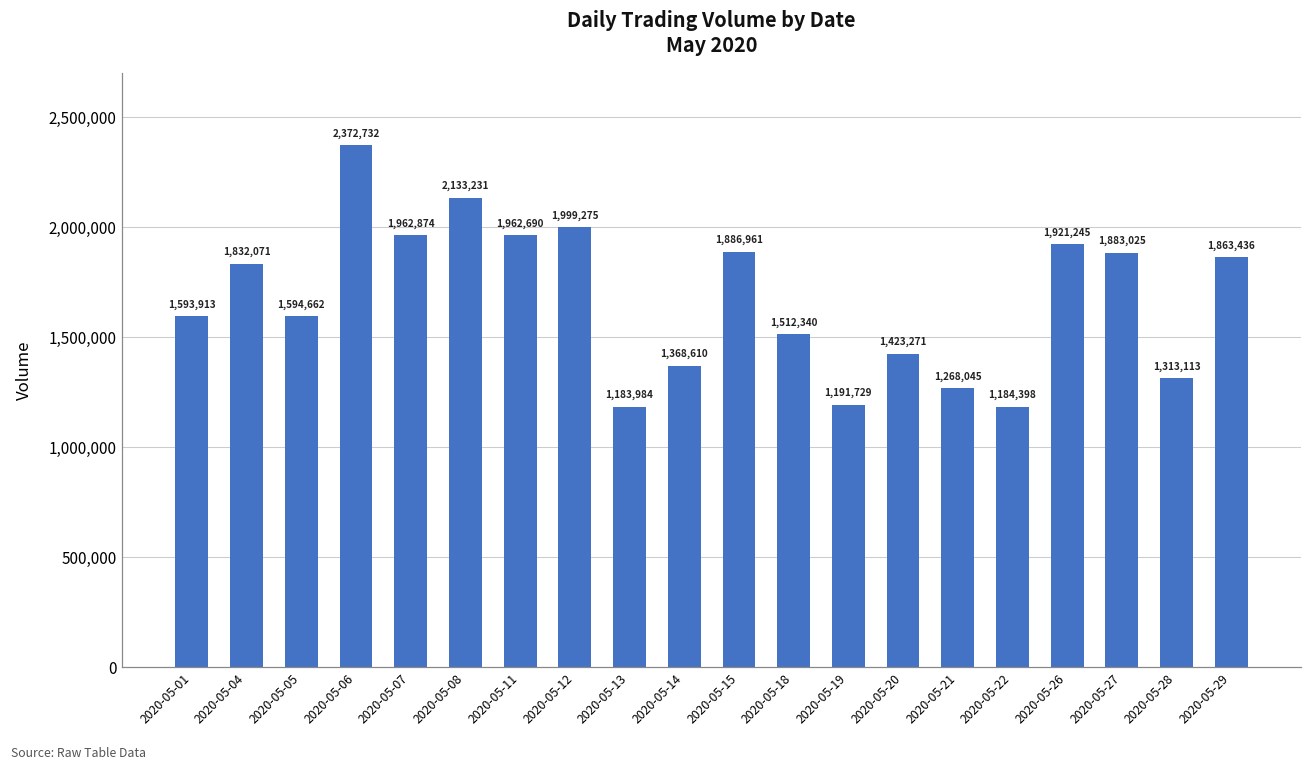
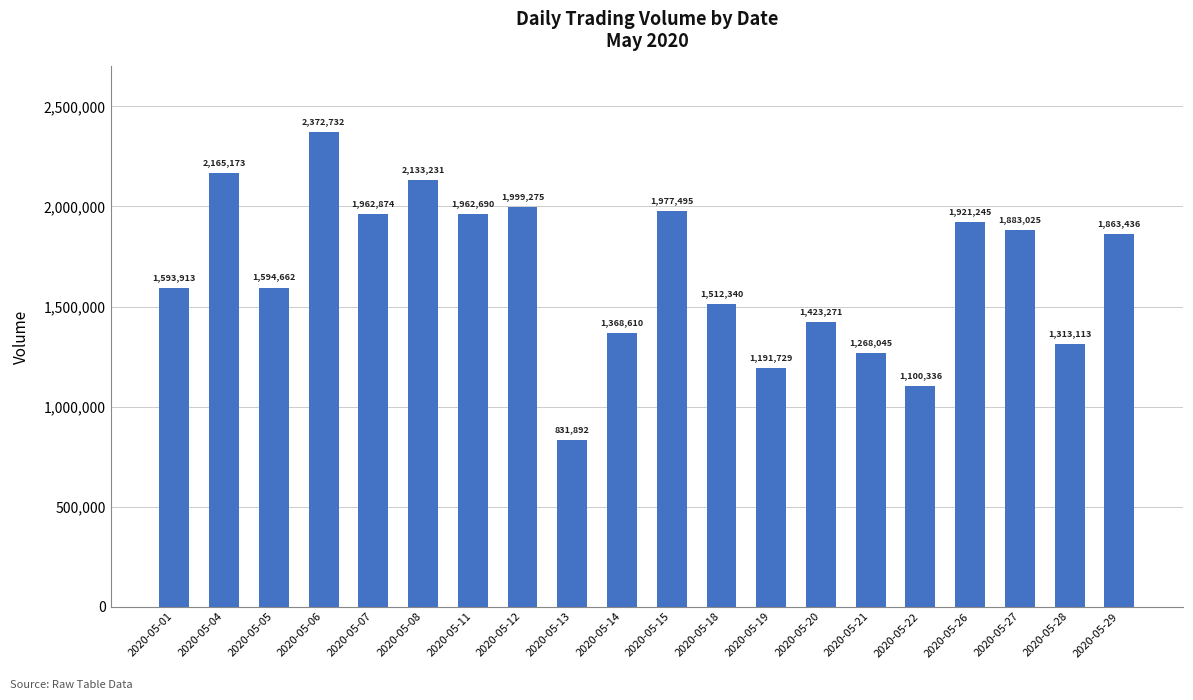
2020-05-04: 1,832,071 -> 2,165,173
2020-05-13: 1,183,984 -> 831,892
2020-05-15: 1,886,961 -> 1,977,495
2020-05-22: 1,184,398 -> 1,100,336
